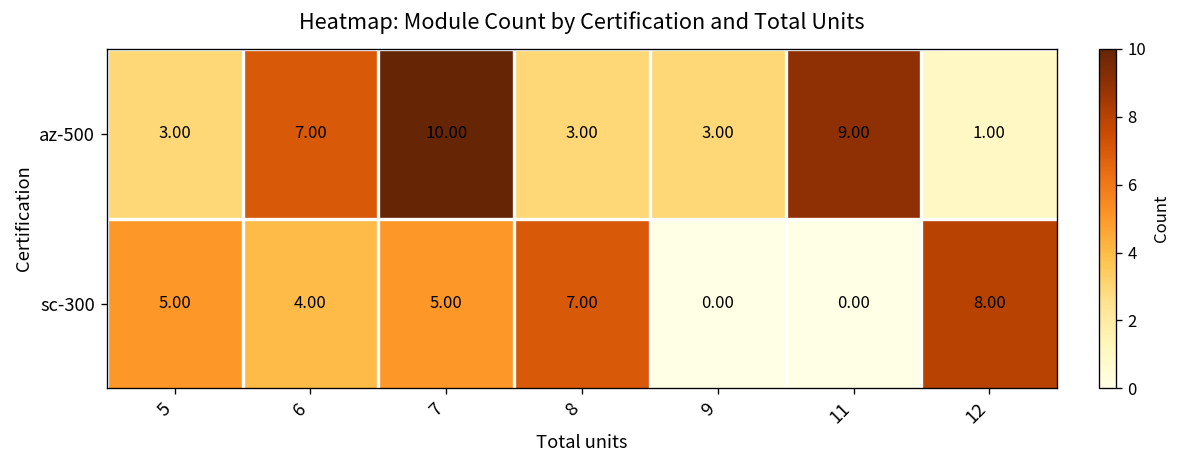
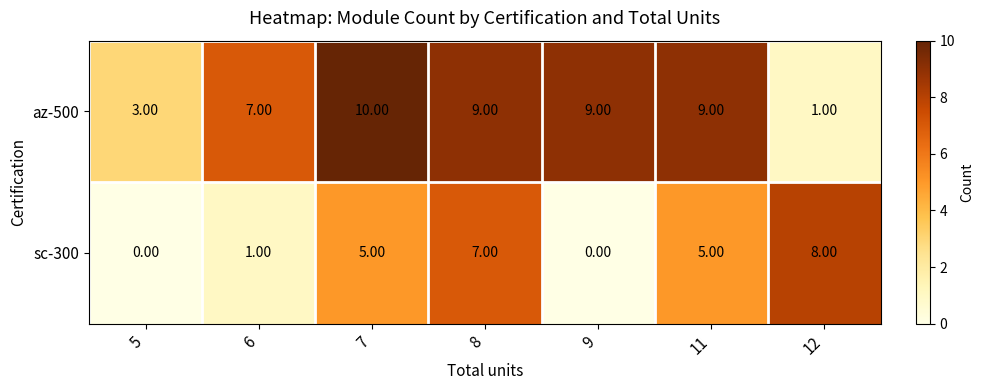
az-500, 8: 3.00 -> 9.00
az-500, 9: 3.00 -> 9.00
sc-300, 5: 5.00 -> 0.00
sc-300, 6: 4.00 -> 1.00
sc-300, 11: 0.00 -> 5.00
